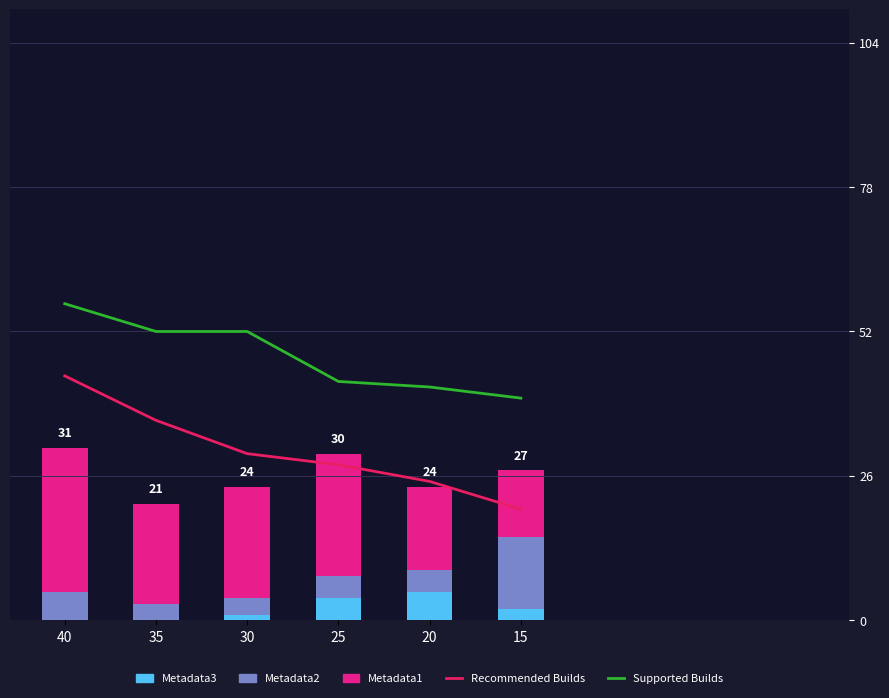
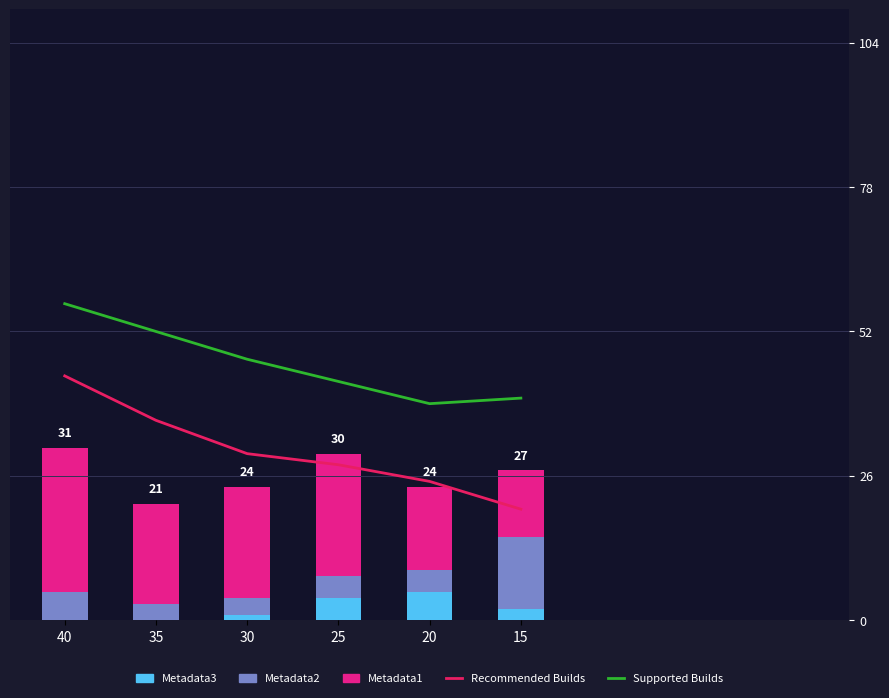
Supported Builds, 30: 52 -> 47
Supported Builds, 20: 42 -> 39
